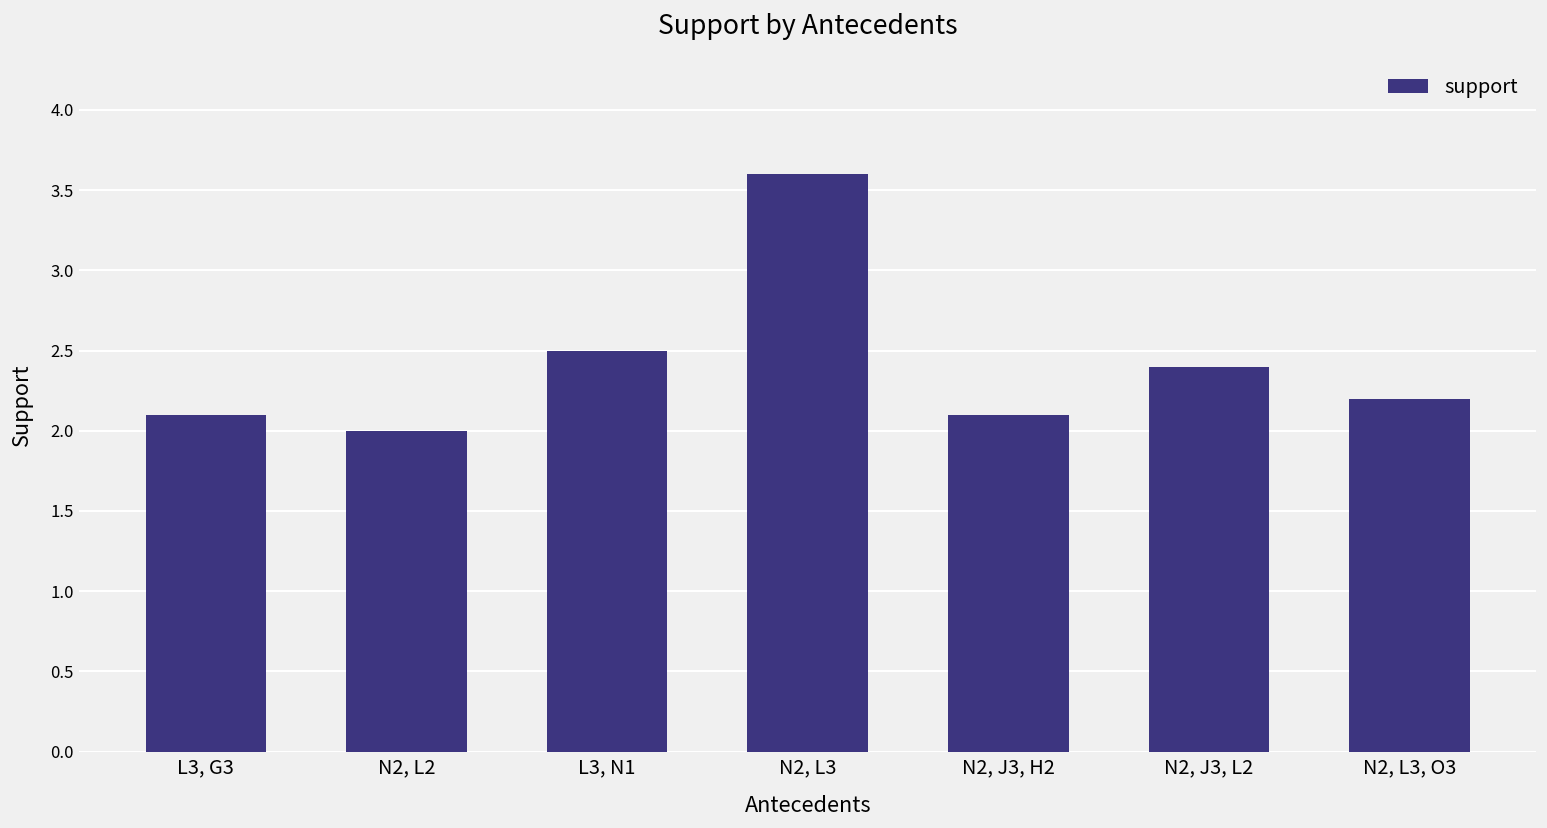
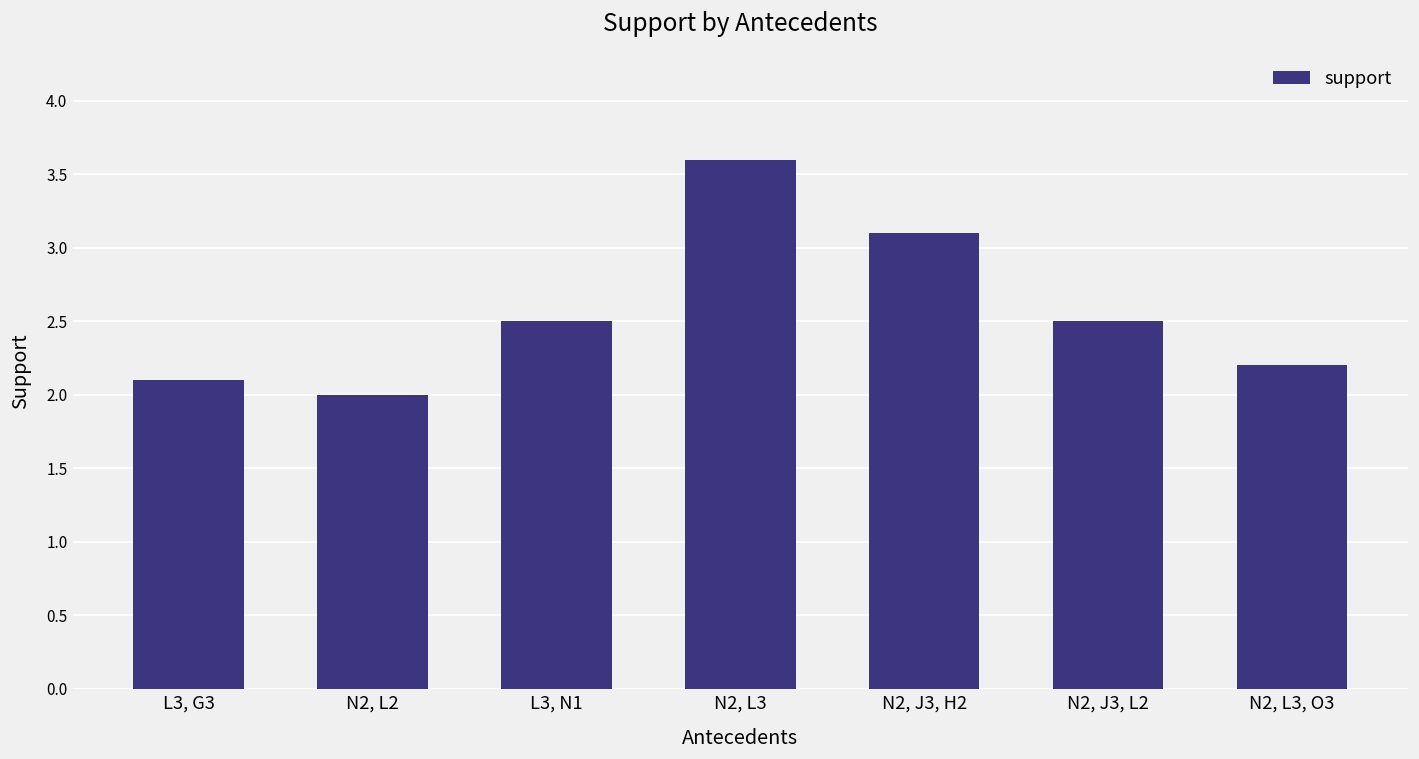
N2, J3, H2: 2.1 -> 3.1
N2, J3, L2: 2.4 -> 2.5
